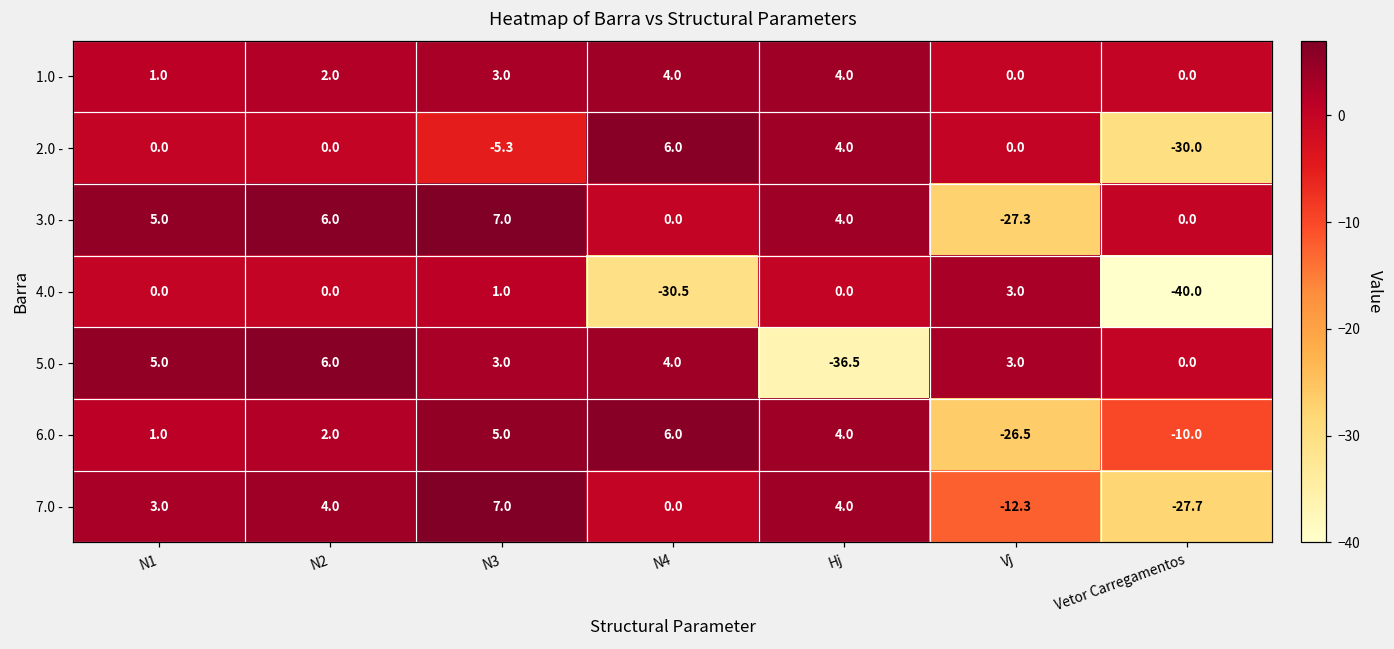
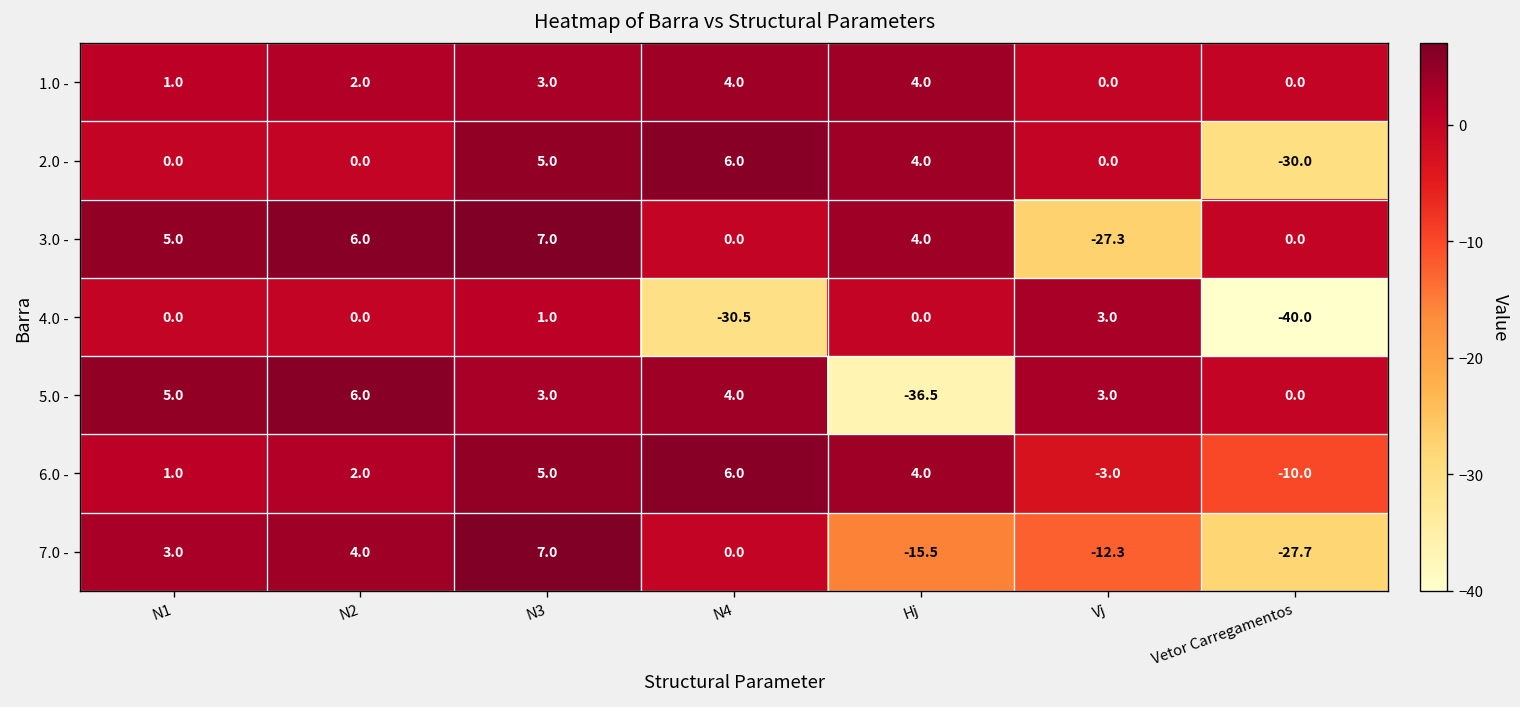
2.0 -, N3: -5.3 -> 5.0
6.0 -, Vj: -26.5 -> -3.0
7.0 -, Hj: 4.0 -> -15.5
